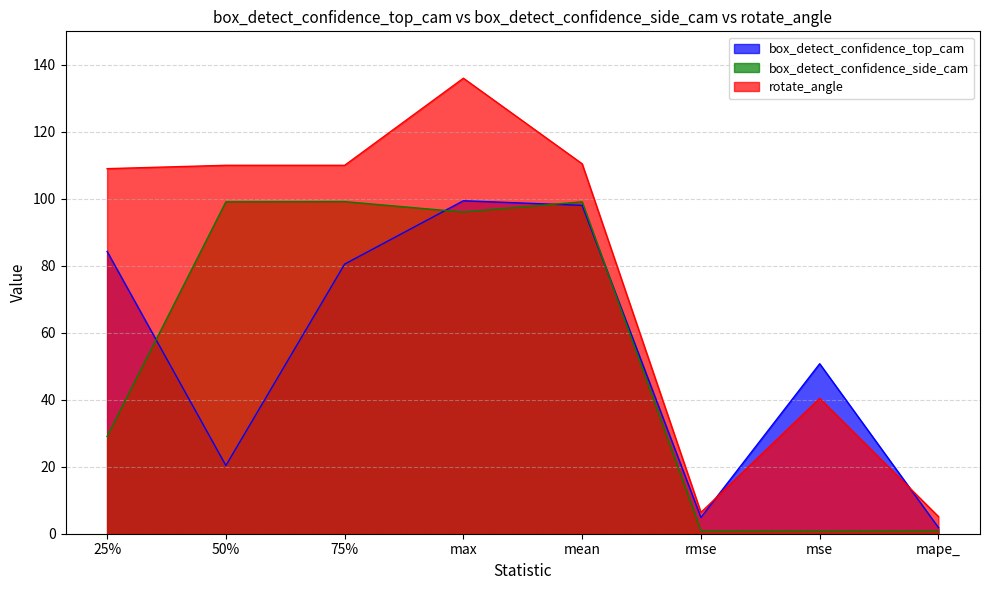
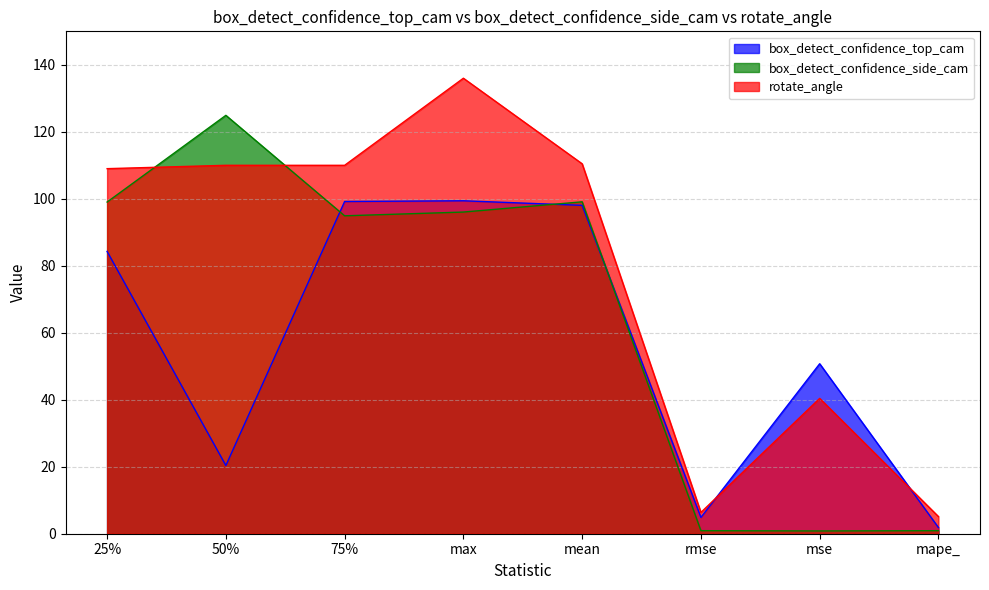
box_detect_confidence_side_cam, 25%: 29 -> 99
box_detect_confidence_side_cam, 50%: 99 -> 125
box_detect_confidence_top_cam, 75%: 81 -> 99
box_detect_confidence_side_cam, 75%: 99 -> 95
